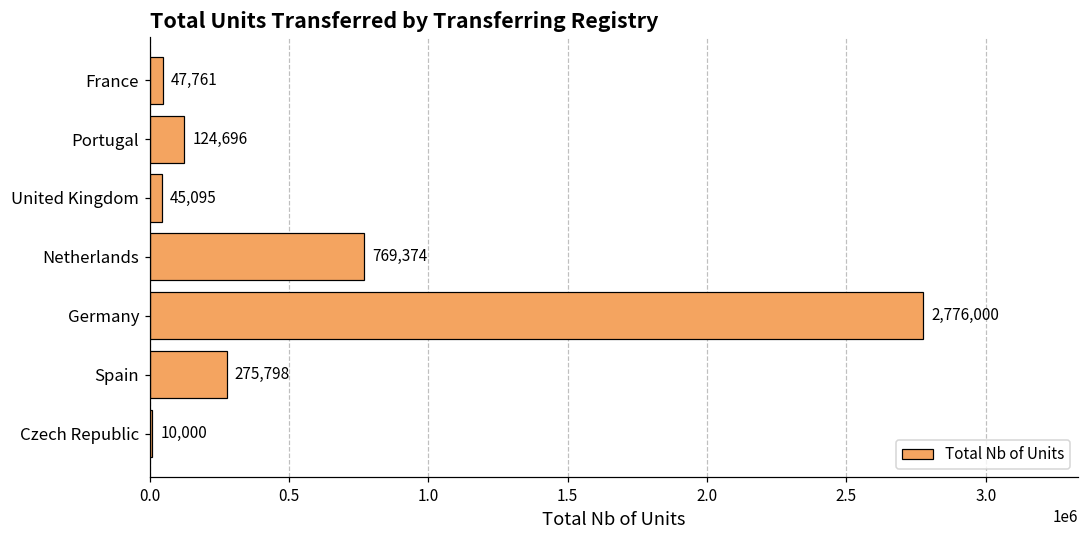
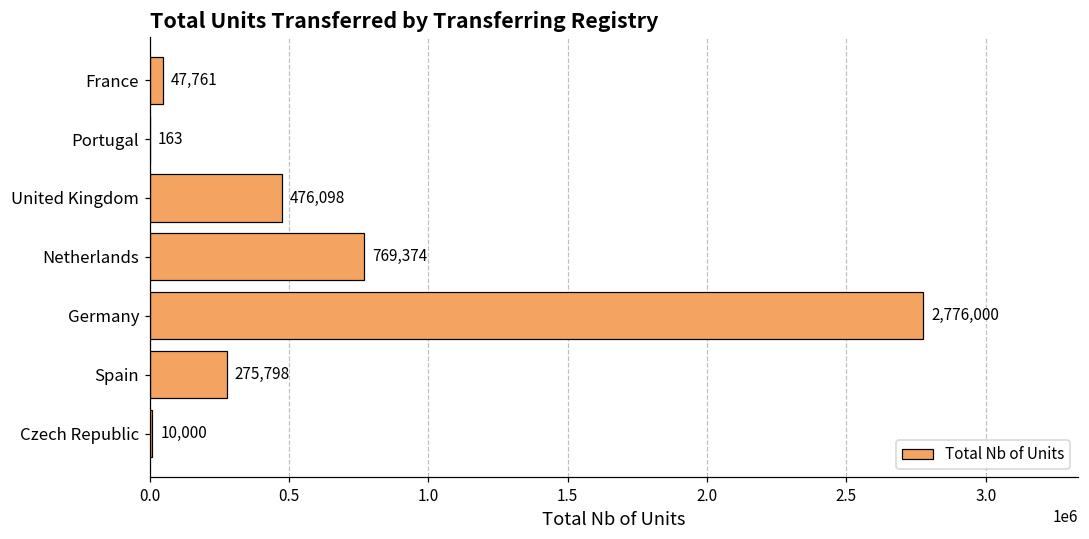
Portugal: 124,696 -> 163
United Kingdom: 45,095 -> 476,098
